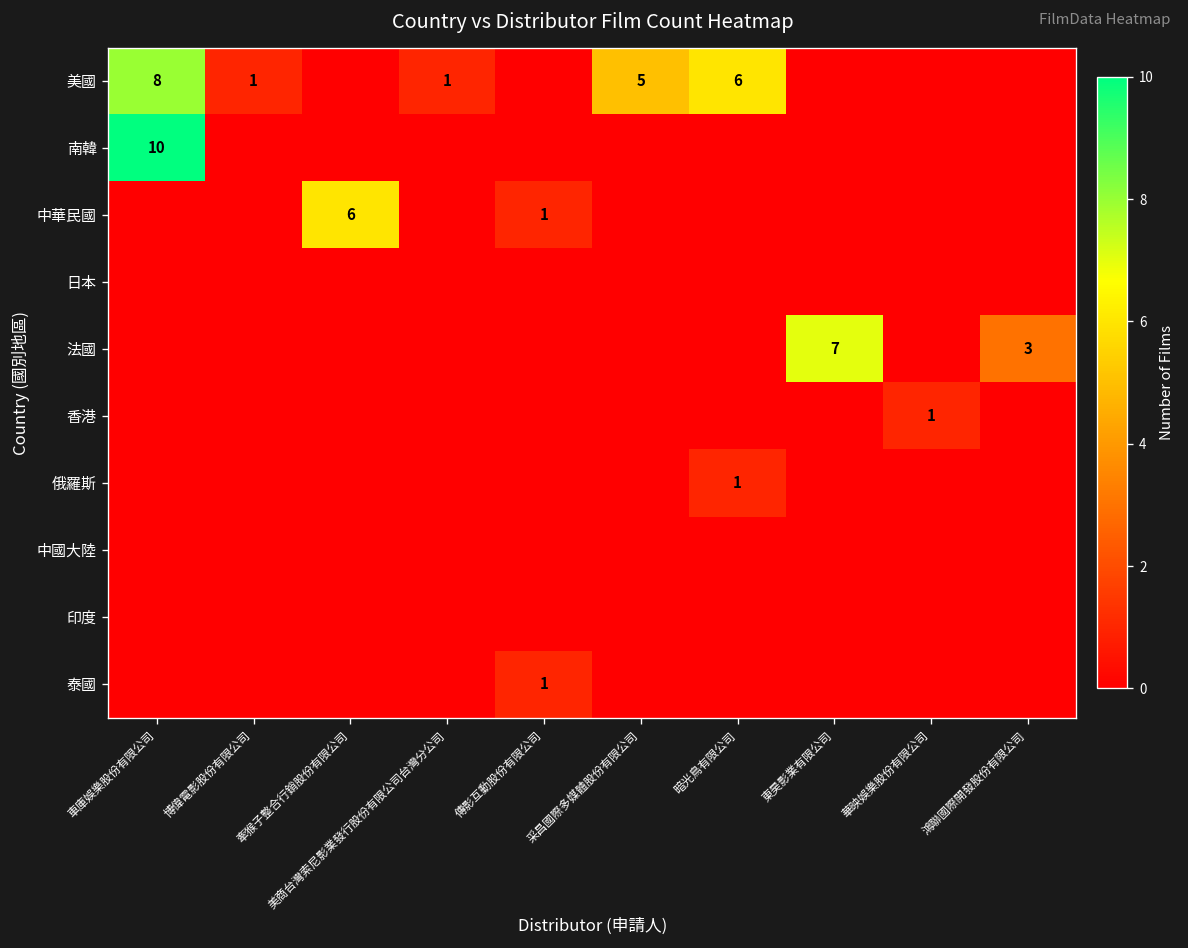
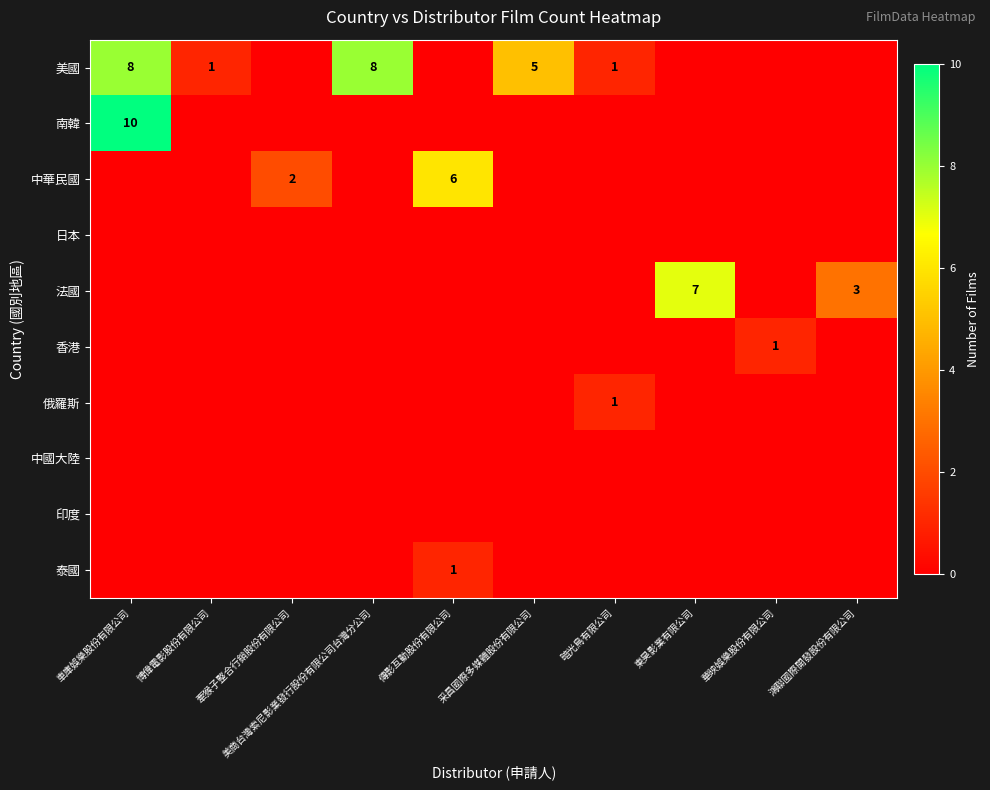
美國, 美商台灣索尼影業發行股份有限公司台灣分公司: 1 -> 8
美國, 暗光鳥有限公司: 6 -> 1
中華民國, 牽猴子整合行銷股份有限公司: 6 -> 2
中華民國, 傳影互動股份有限公司: 1 -> 6
